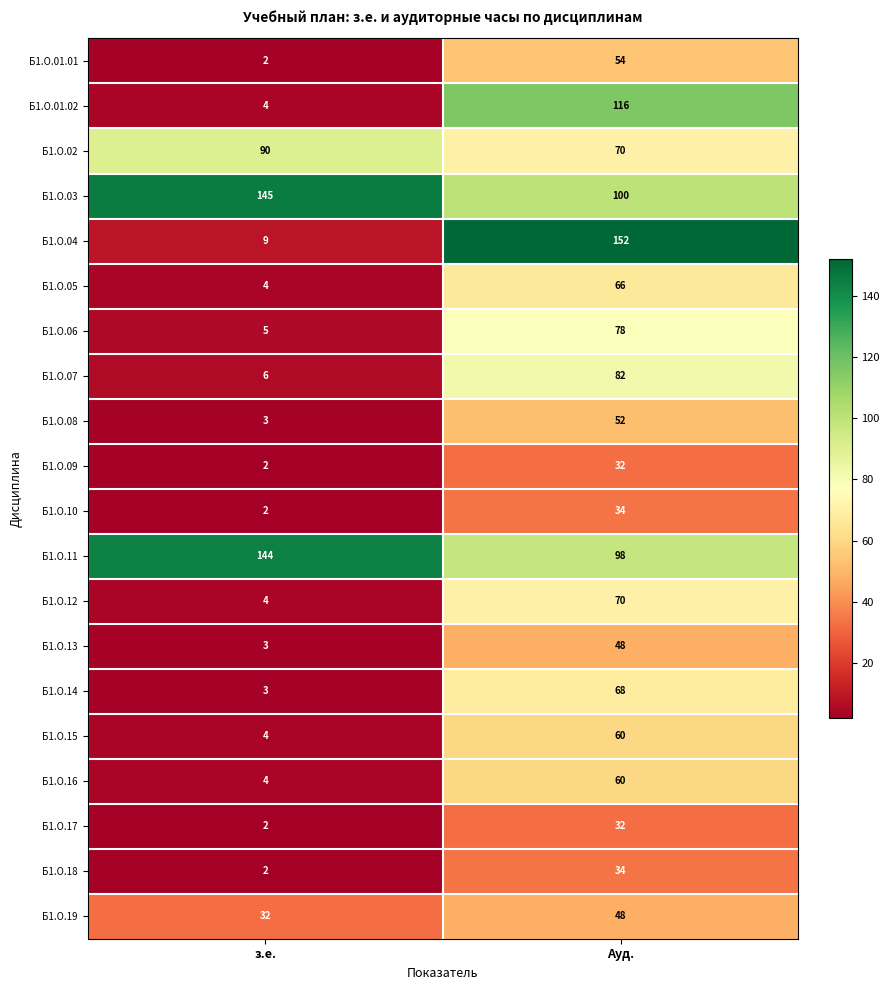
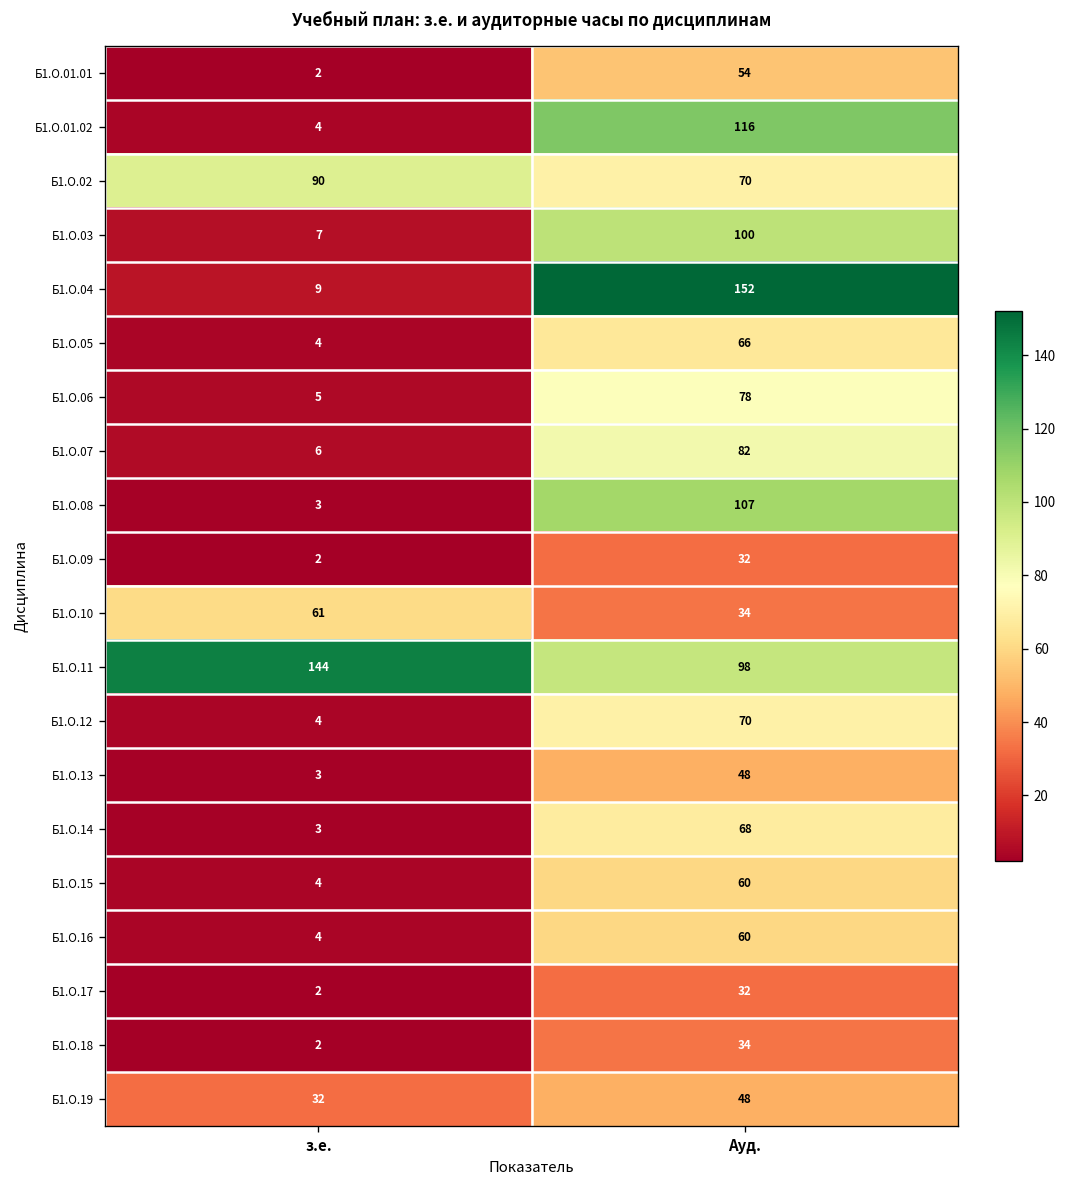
Б1.О.03, з.е.: 145 -> 7
Б1.О.08, Ауд.: 52 -> 107
Б1.О.10, з.е.: 2 -> 61
